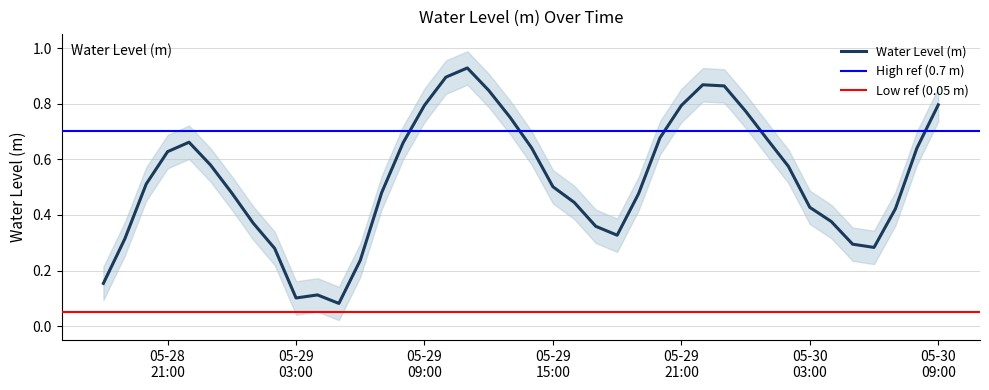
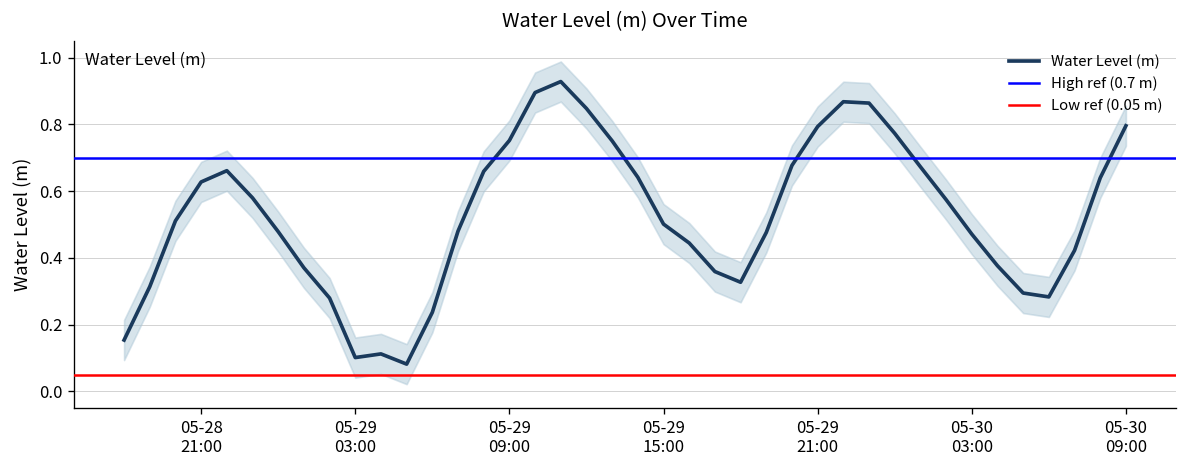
Water Level (m), 05-29 09:00: 0.79 -> 0.75
Water Level (m), 05-30 03:00: 0.43 -> 0.47
